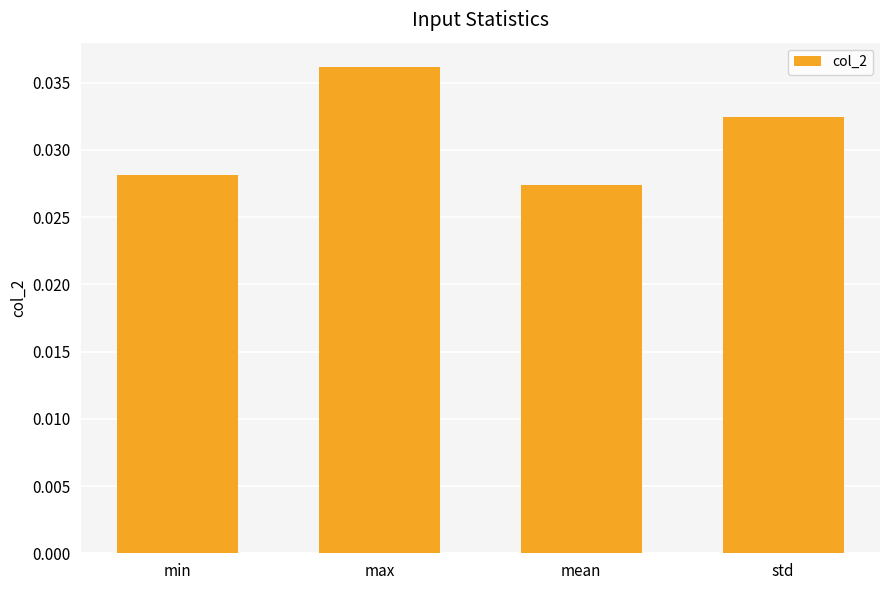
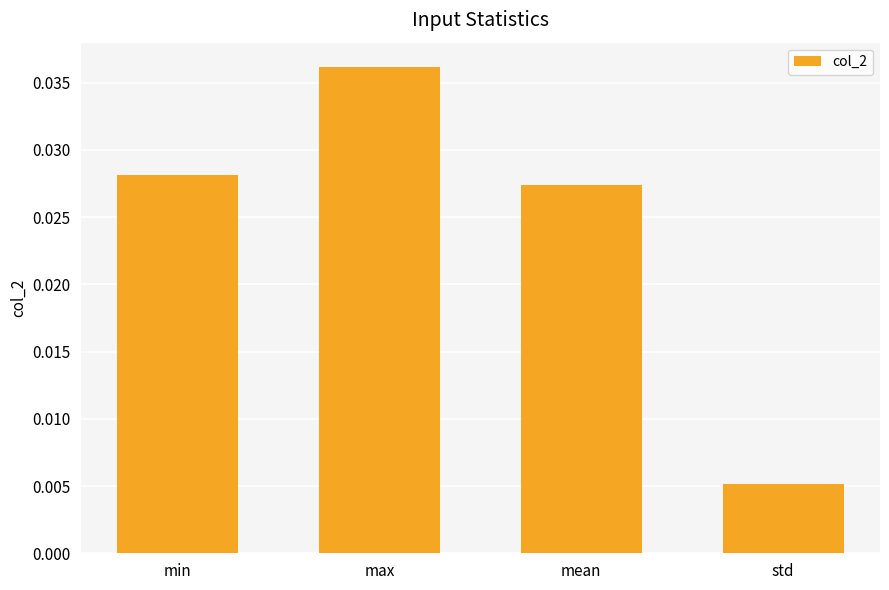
std: 0.0325 -> 0.0051
